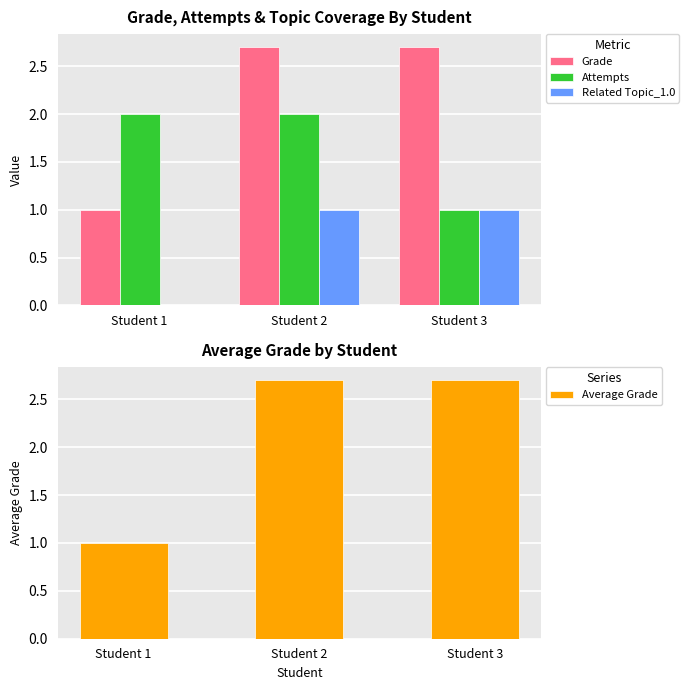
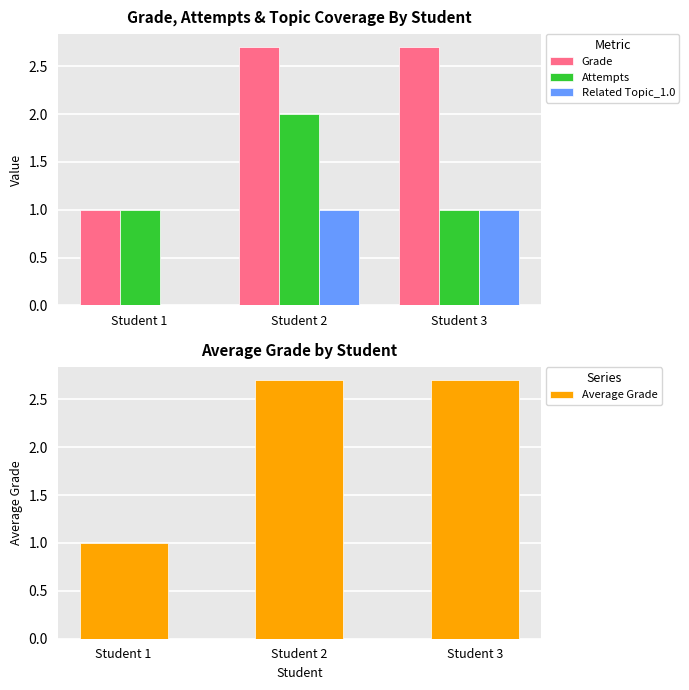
Grade, Attempts & Topic Coverage By Student, Attempts, Student 1: 2 -> 1
